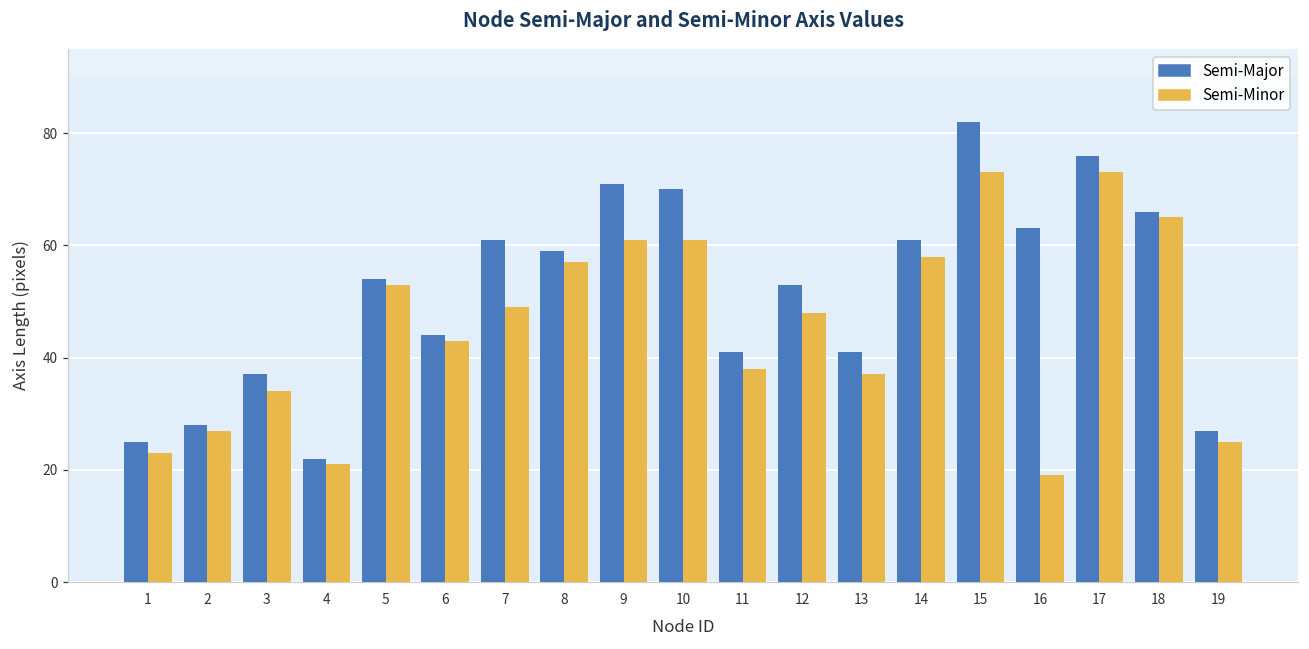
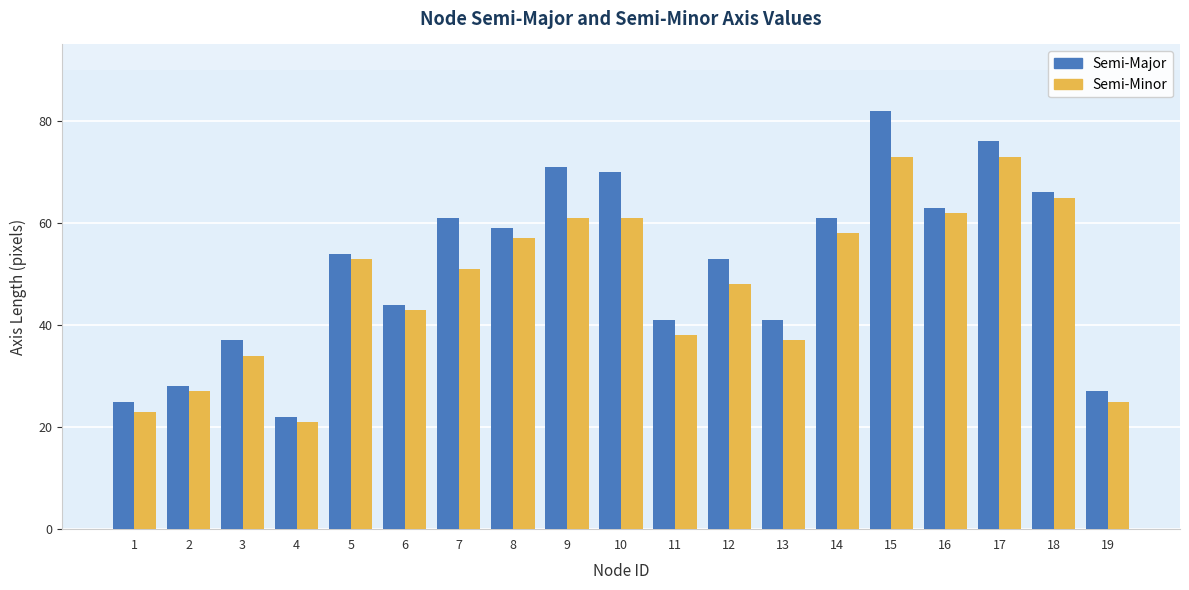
Semi-Minor, 7: 49 -> 51
Semi-Minor, 16: 19 -> 62
